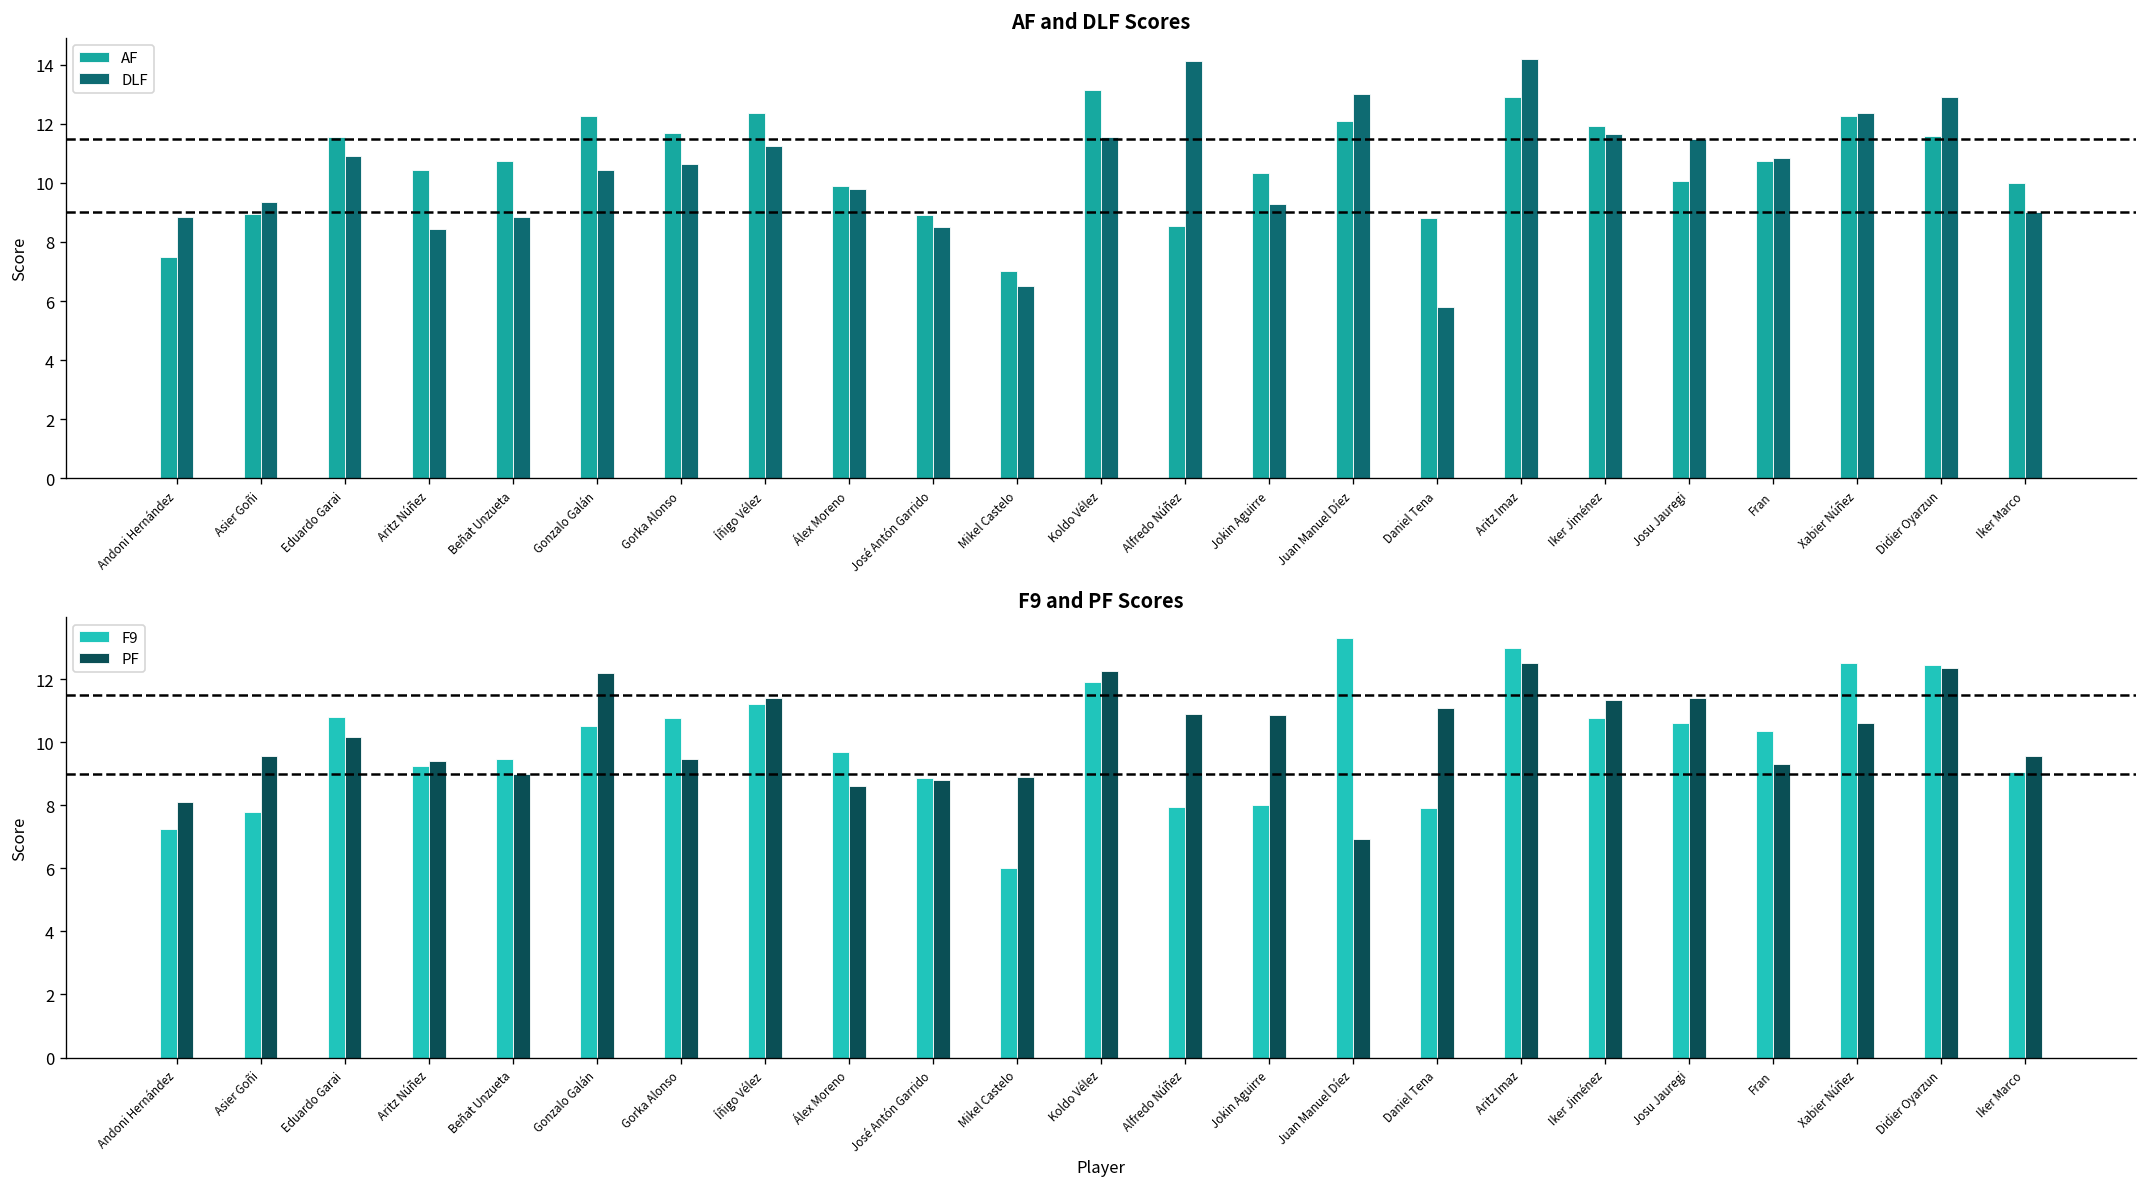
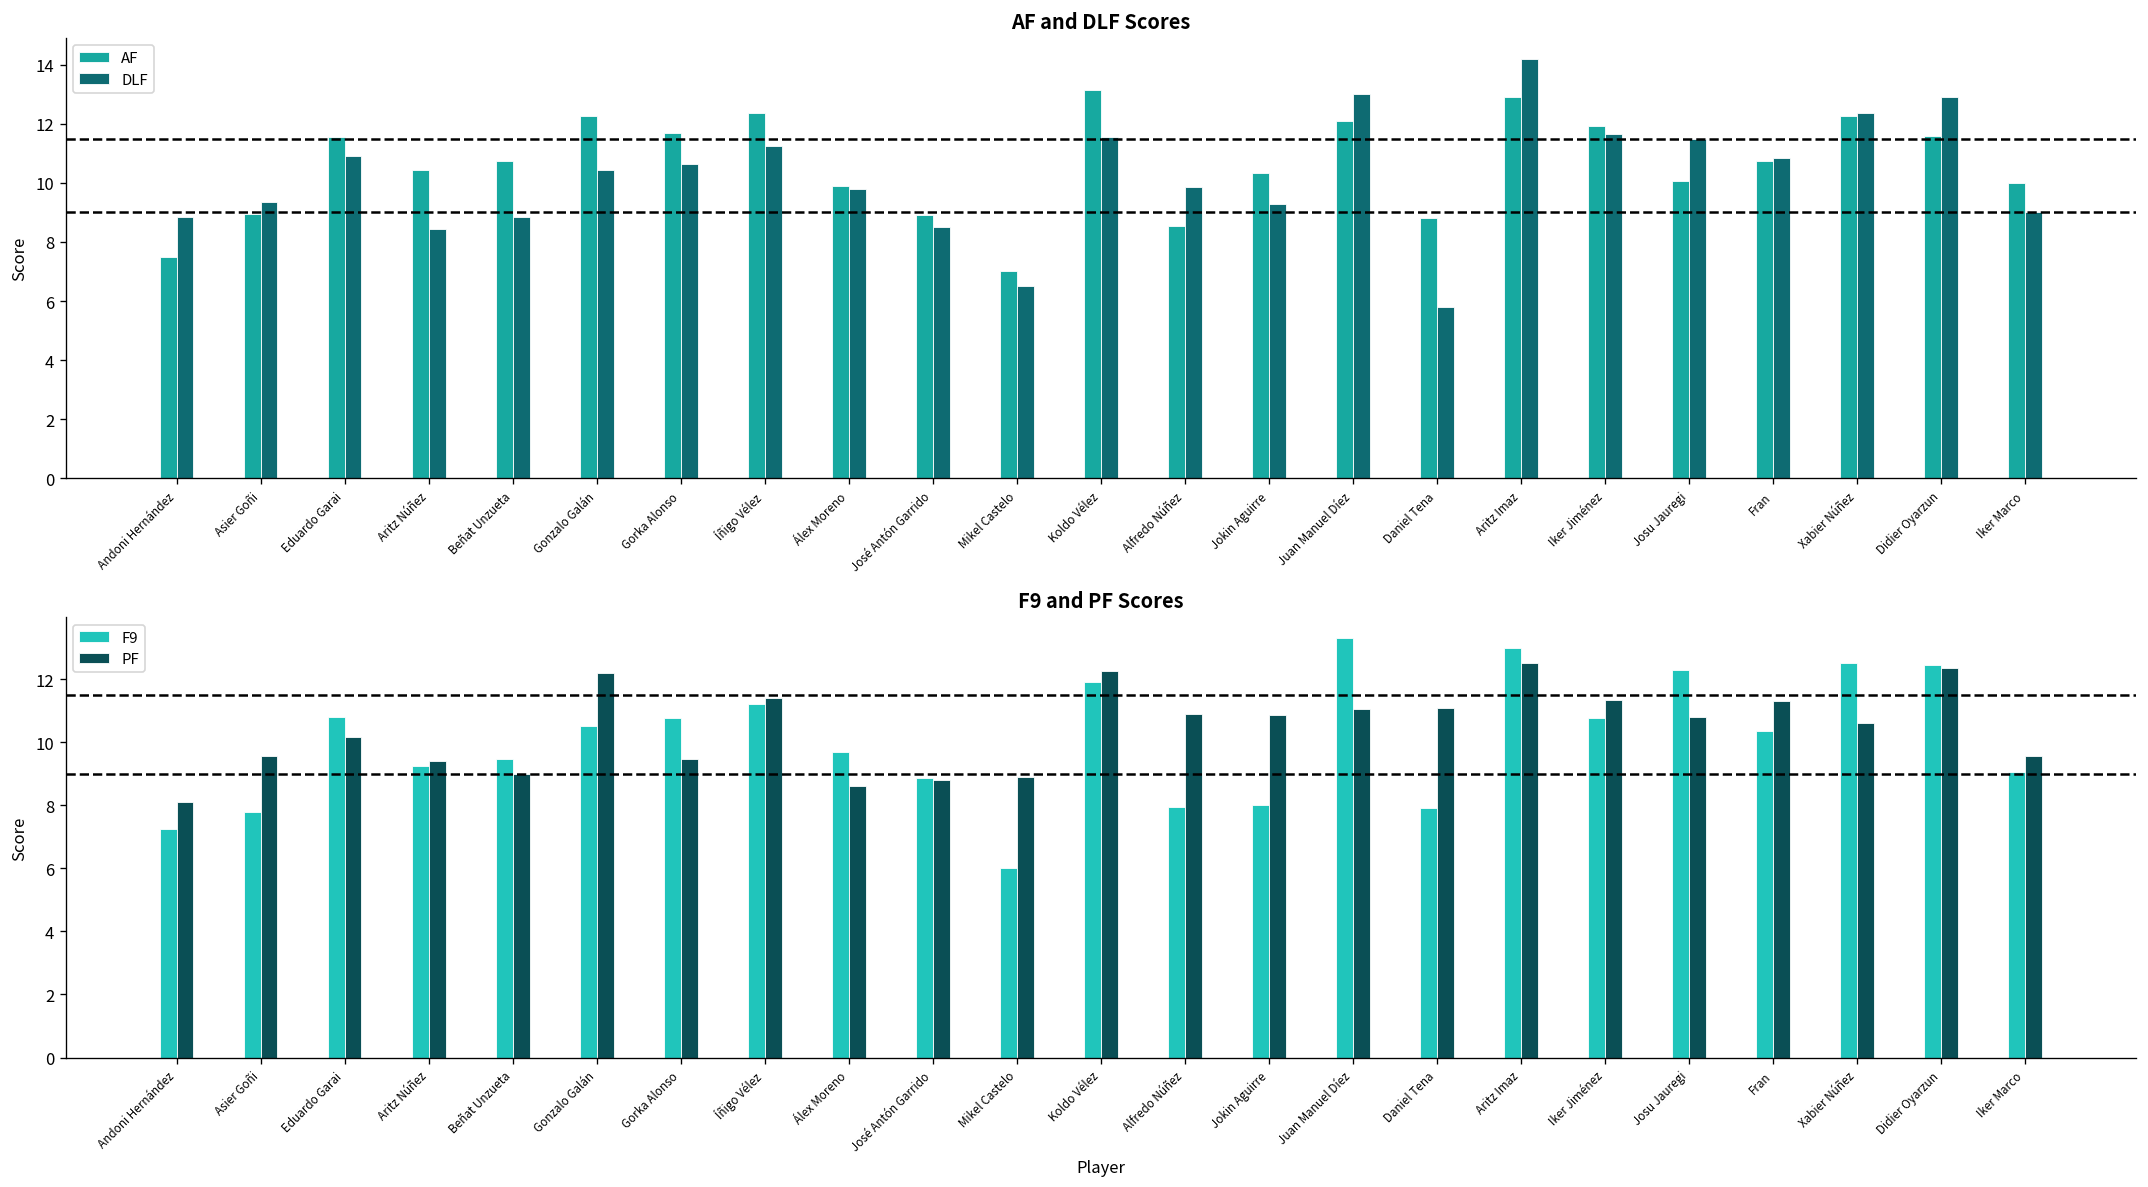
AF and DLF Scores, DLF, Alfredo Núñez: 14.1 -> 9.9
F9 and PF Scores, PF, Juan Manuel Díez: 6.9 -> 11.1
F9 and PF Scores, F9, Josu Jauregi: 10.6 -> 12.3
F9 and PF Scores, PF, Josu Jauregi: 11.4 -> 10.8
F9 and PF Scores, PF, Fran: 9.3 -> 11.3
